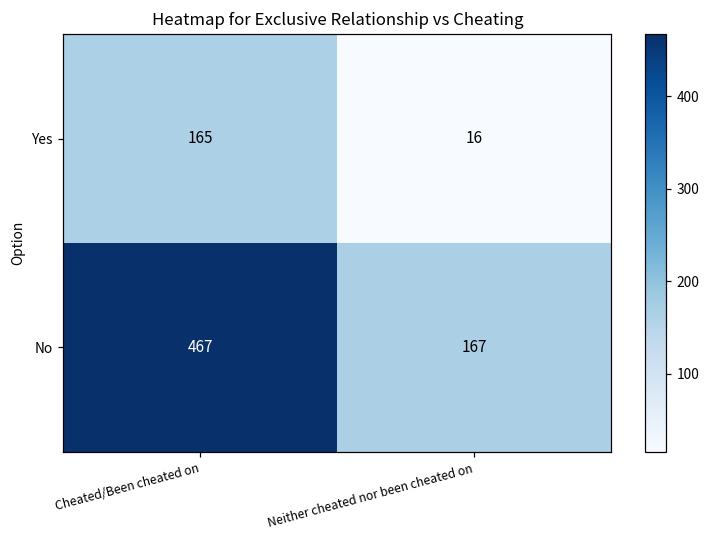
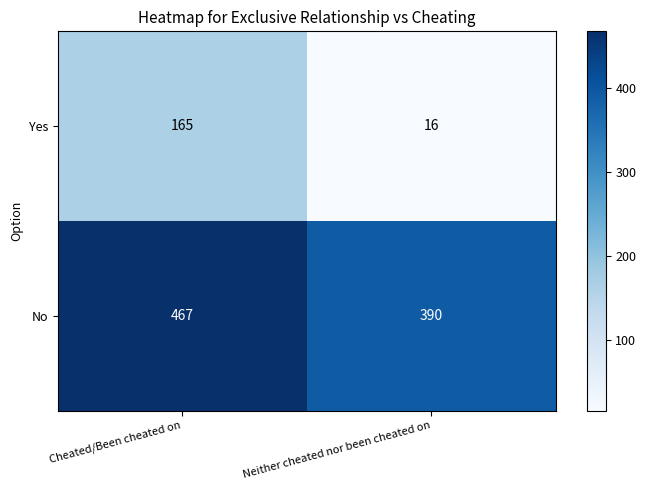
No, Neither cheated nor been cheated on: 167 -> 390
